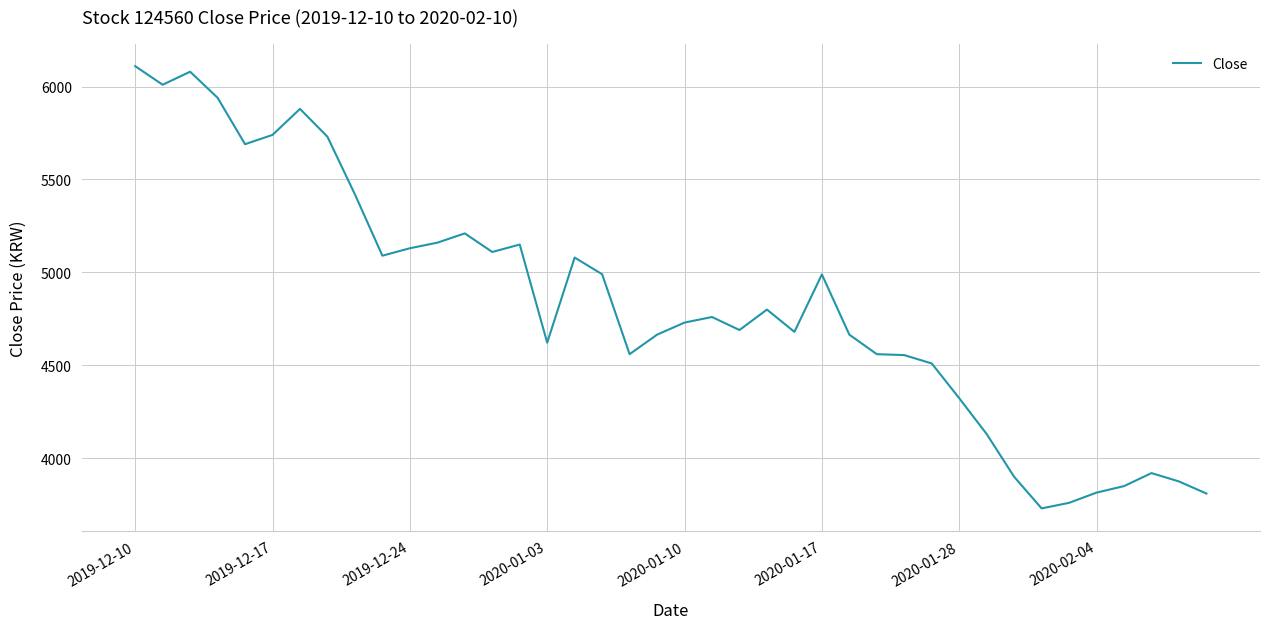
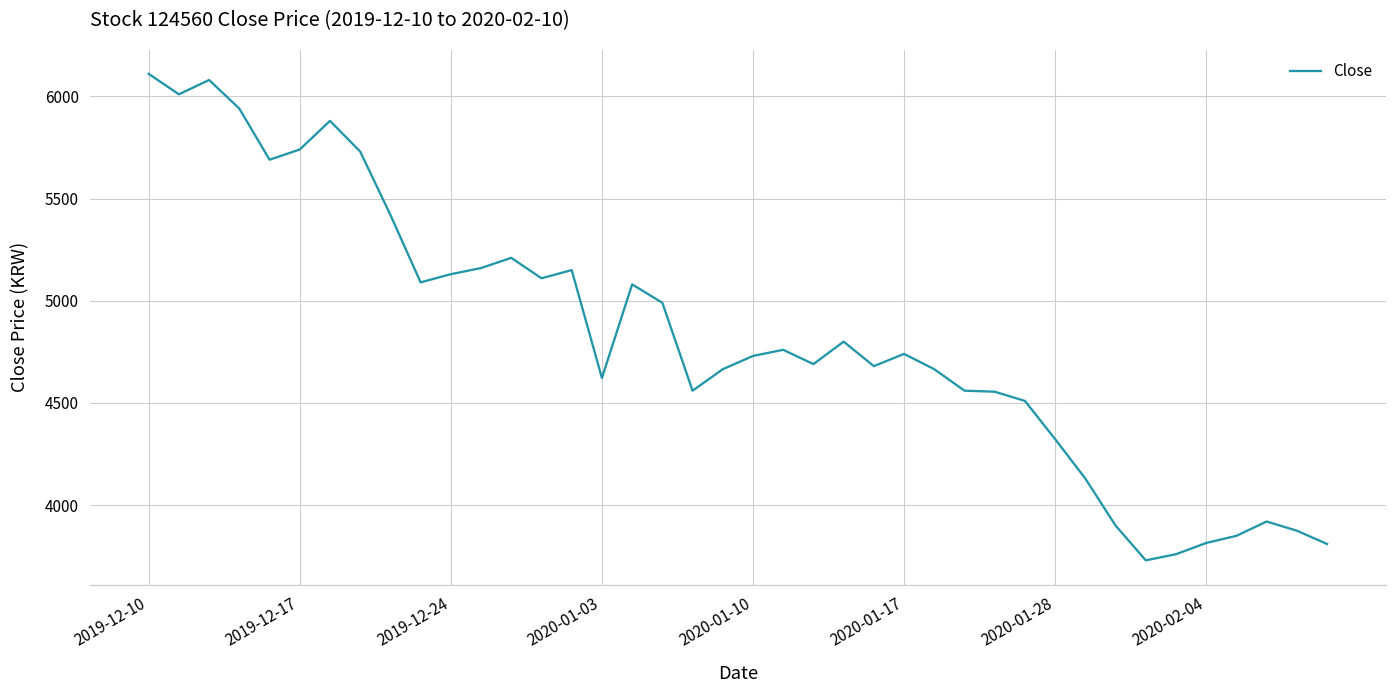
2020-01-17: 4990 -> 4740
